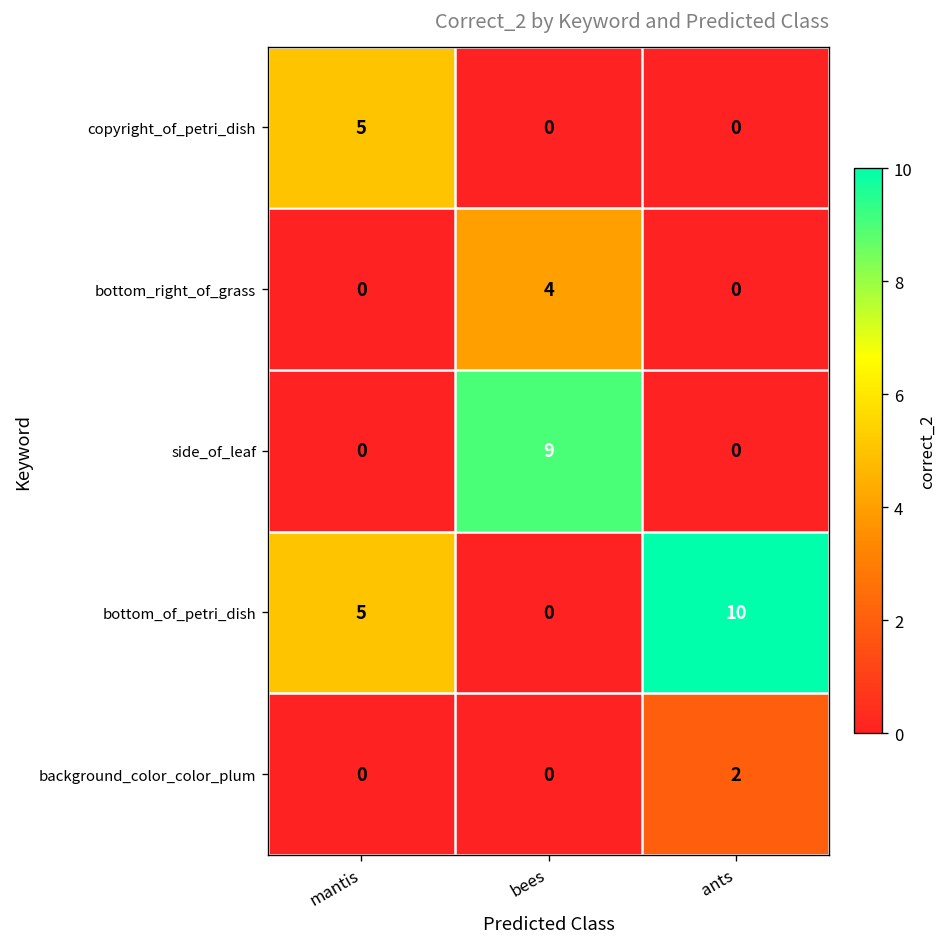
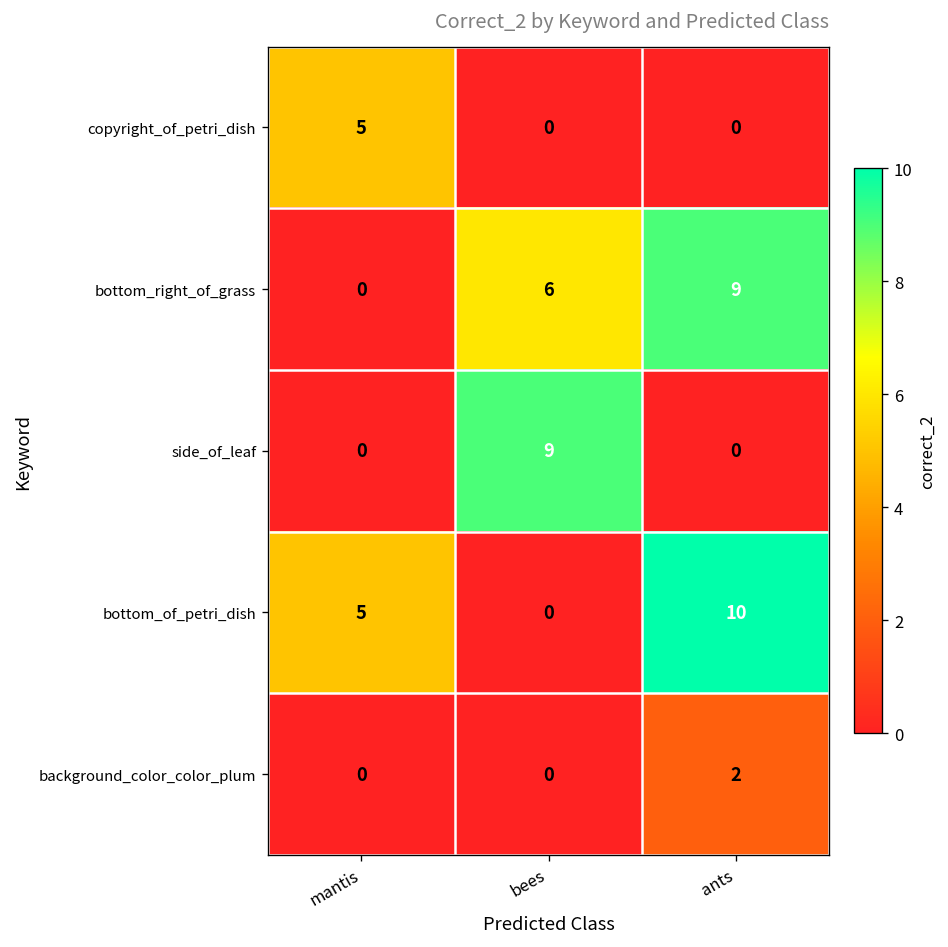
bottom_right_of_grass, bees: 4 -> 6
bottom_right_of_grass, ants: 0 -> 9
